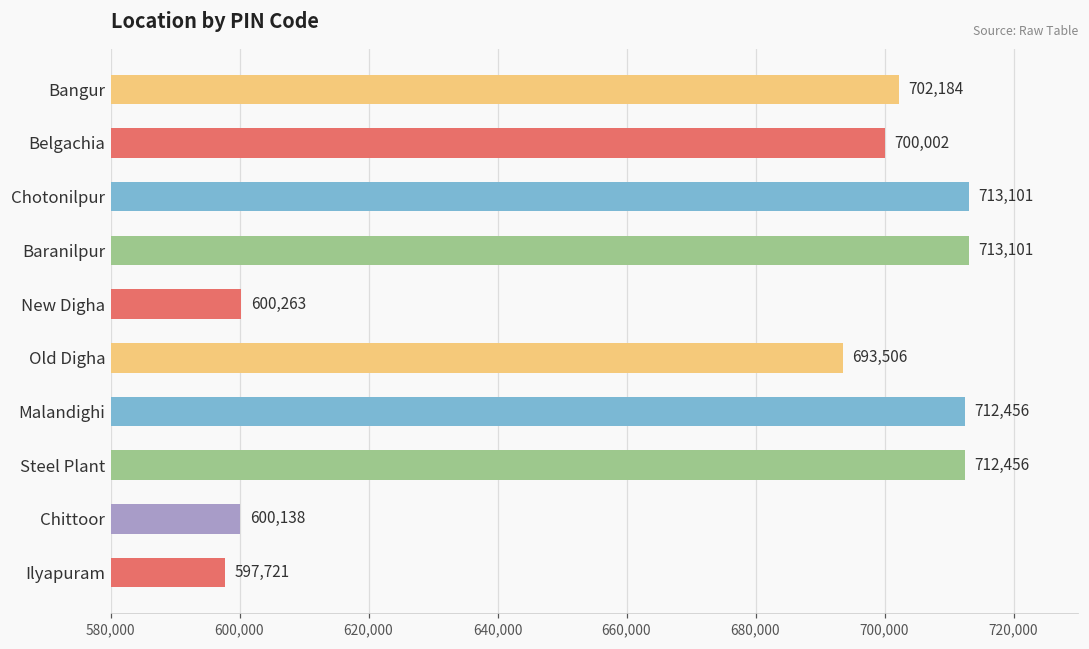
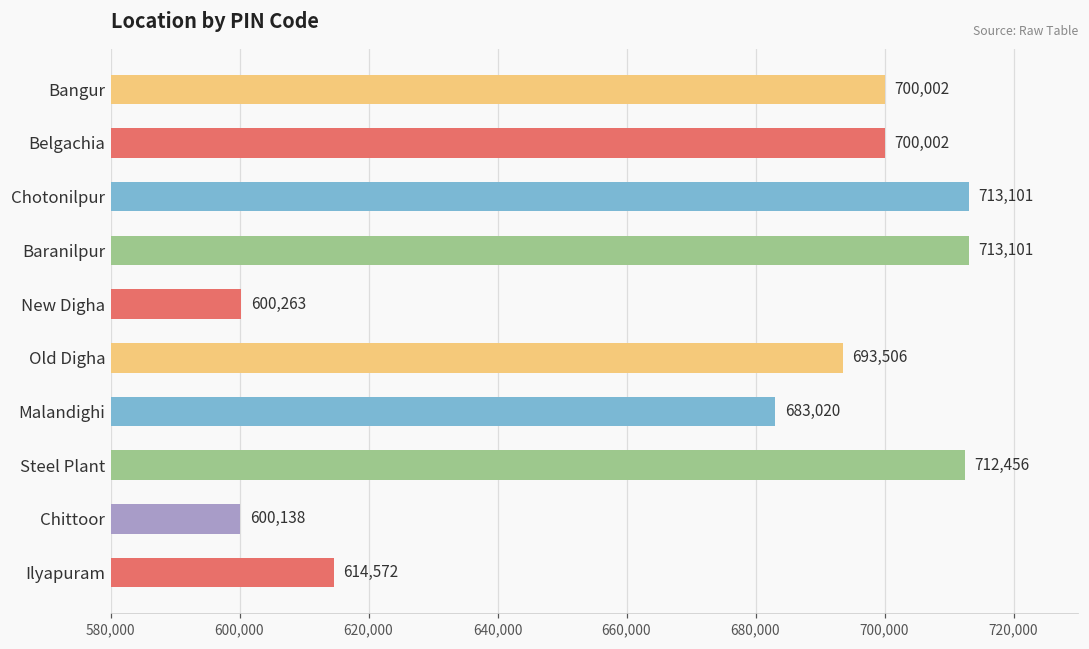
Bangur: 702,184 -> 700,002
Malandighi: 712,456 -> 683,020
Ilyapuram: 597,721 -> 614,572
